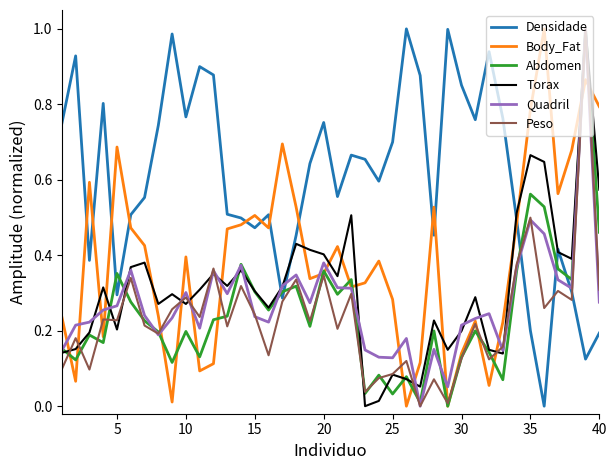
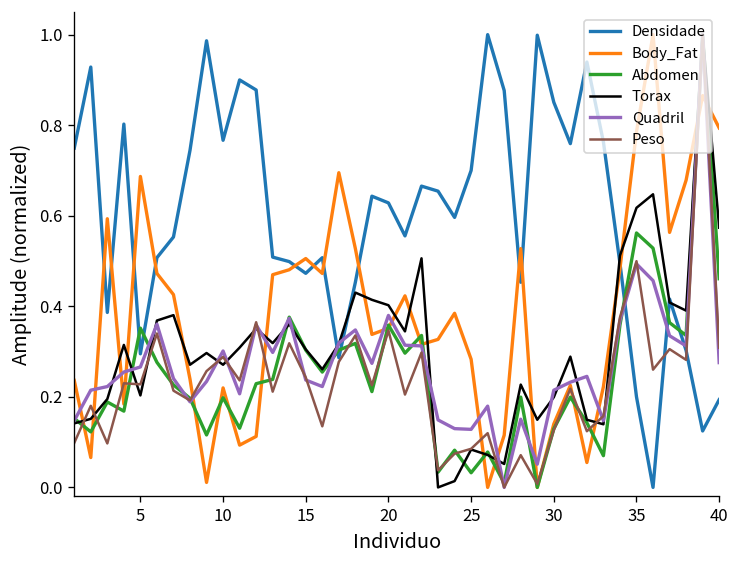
Body_Fat, 10: 0.40 -> 0.22
Densidade, 20: 0.75 -> 0.63
Torax, 35: 0.67 -> 0.62
